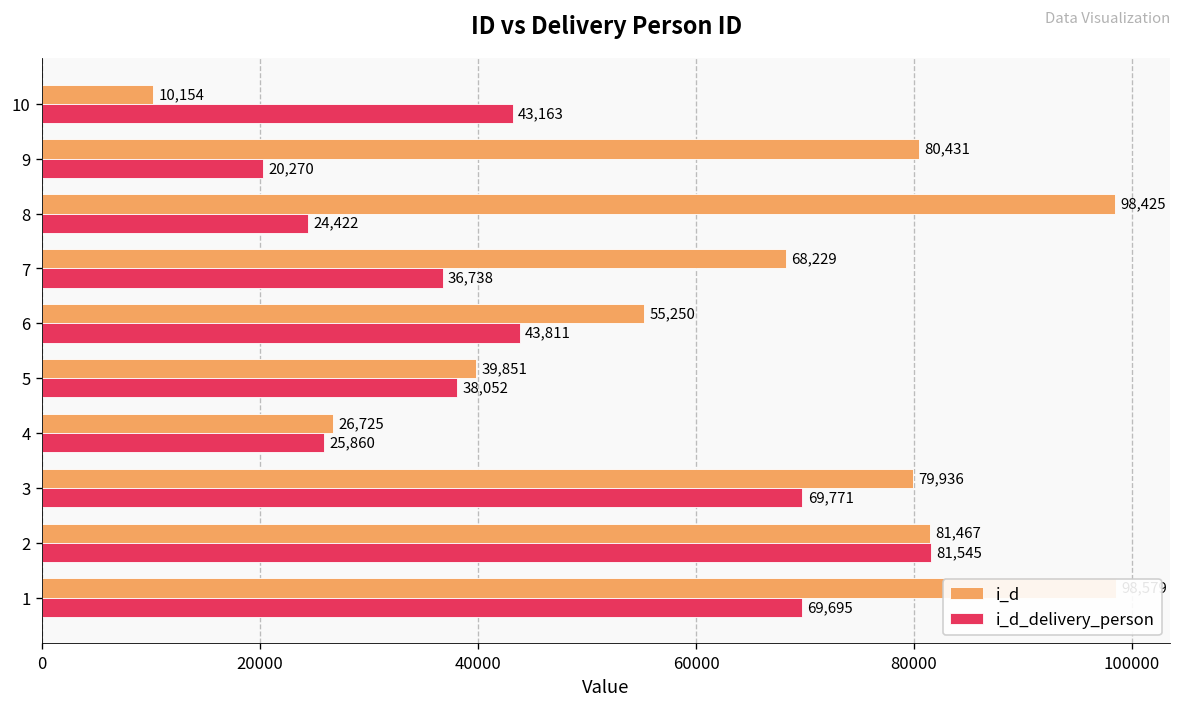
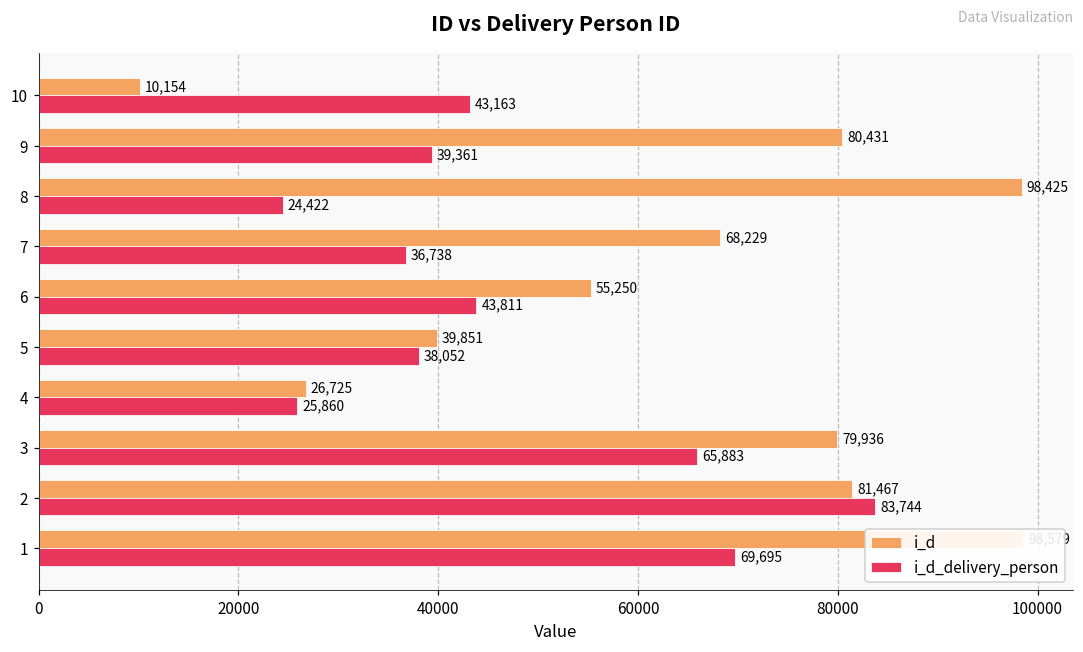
i_d_delivery_person, 9: 20,270 -> 39,361
i_d_delivery_person, 3: 69,771 -> 65,883
i_d_delivery_person, 2: 81,545 -> 83,744
